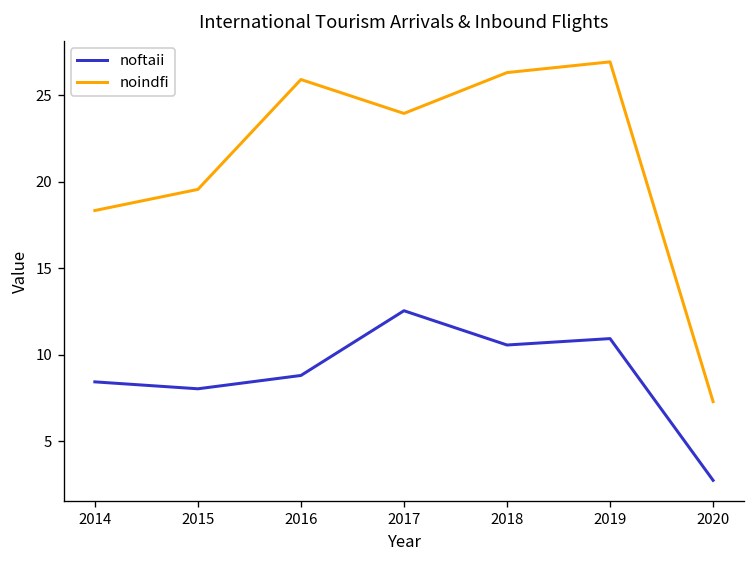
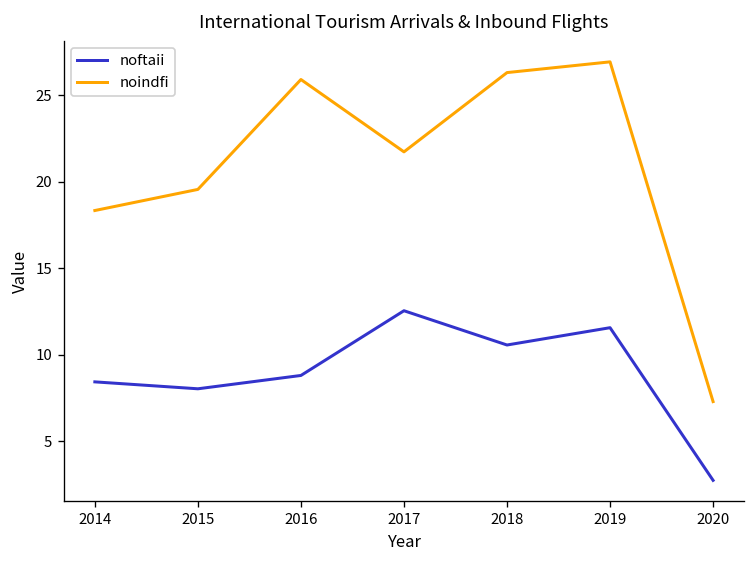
noindfi, 2017: 23.9 -> 21.7
noftaii, 2019: 10.9 -> 11.6
